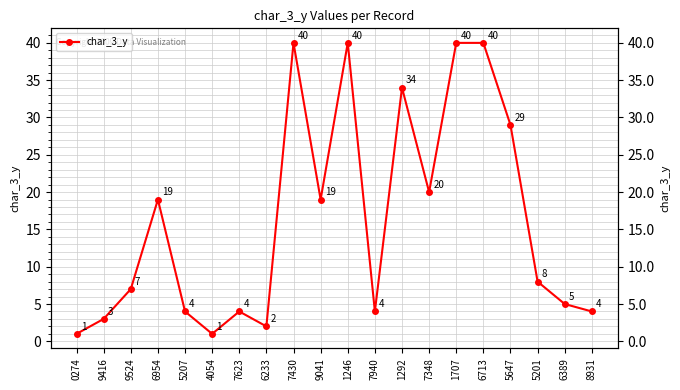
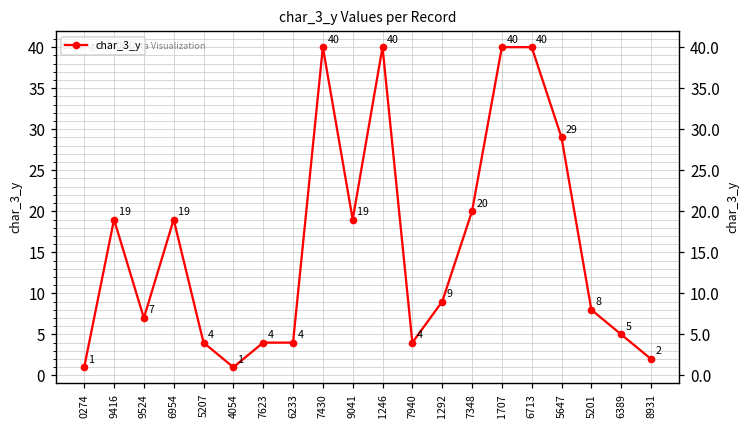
9416: 3 -> 19
6233: 2 -> 4
1292: 34 -> 9
8931: 4 -> 2
